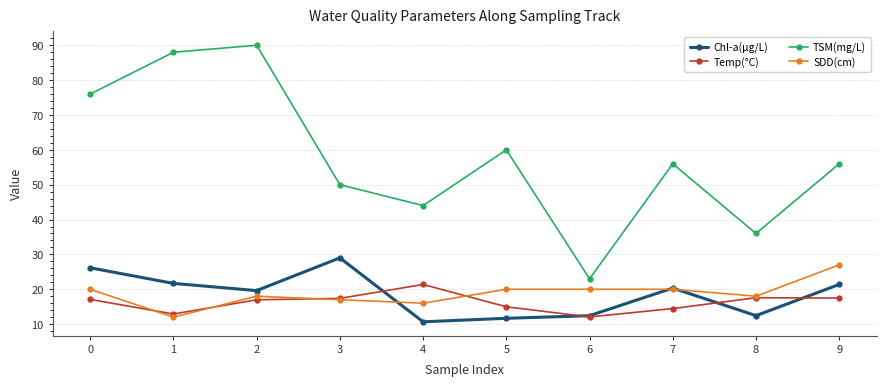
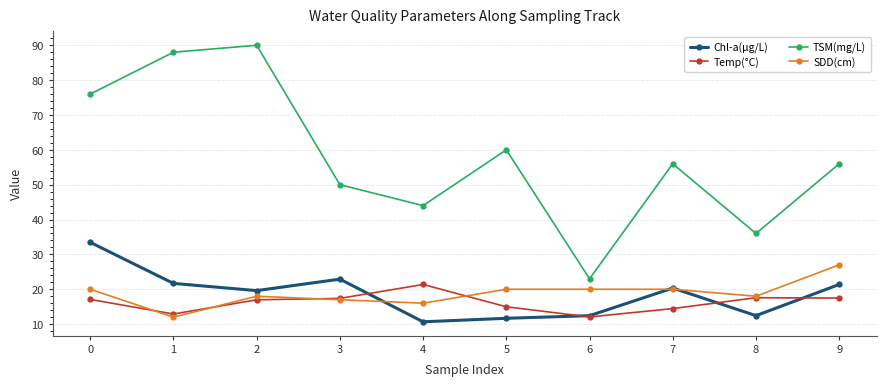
Chl-a(μg/L), 0: 26 -> 33
Chl-a(μg/L), 3: 29 -> 23
